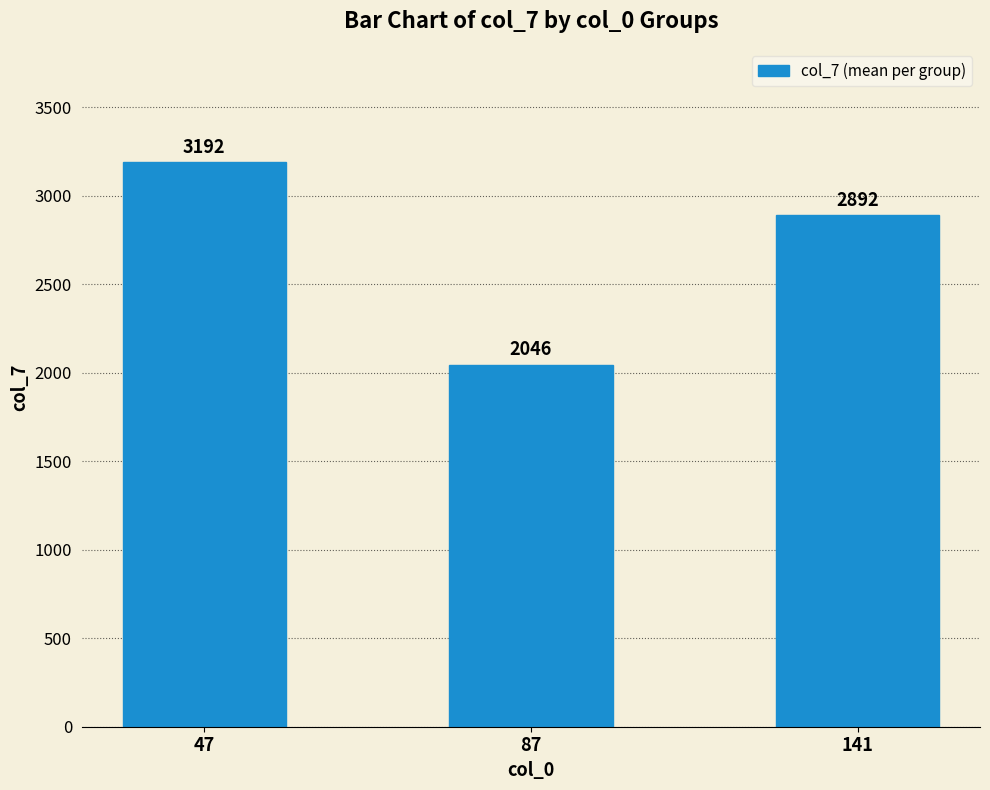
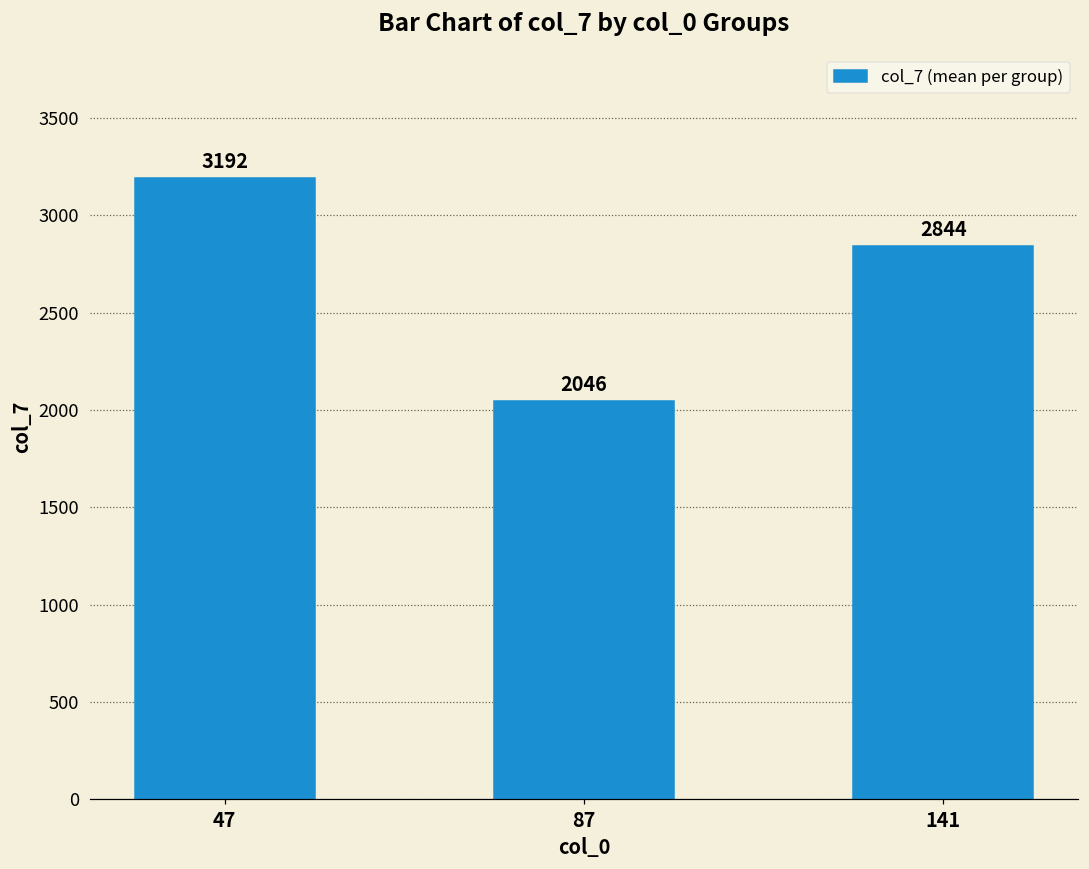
141: 2892 -> 2844
